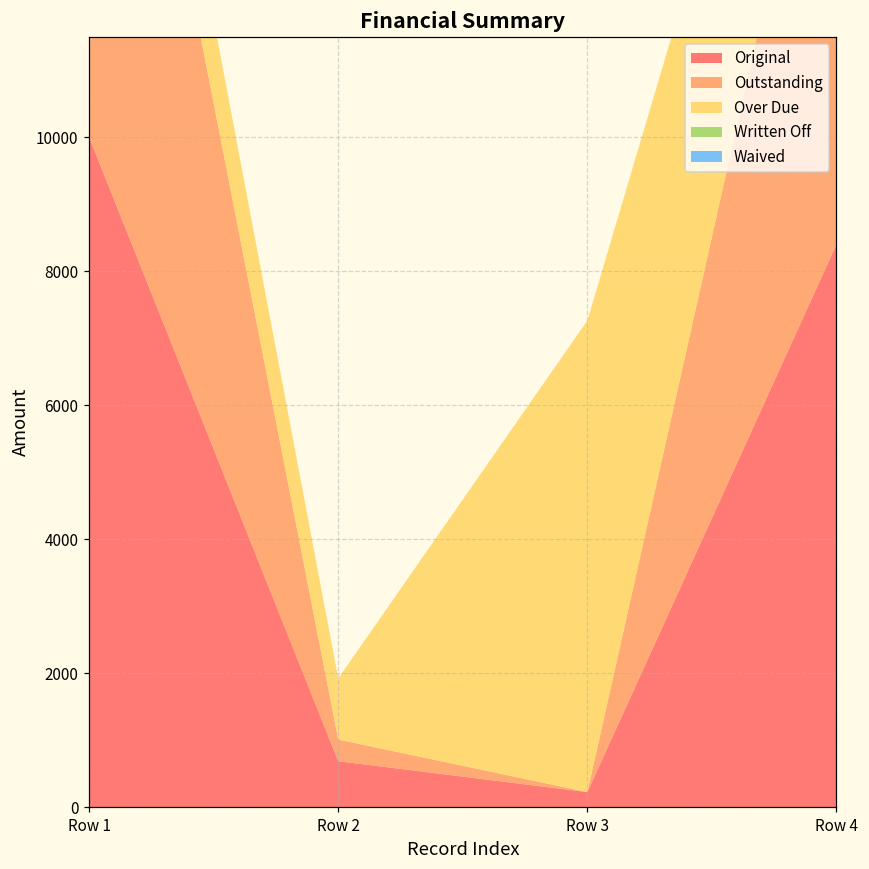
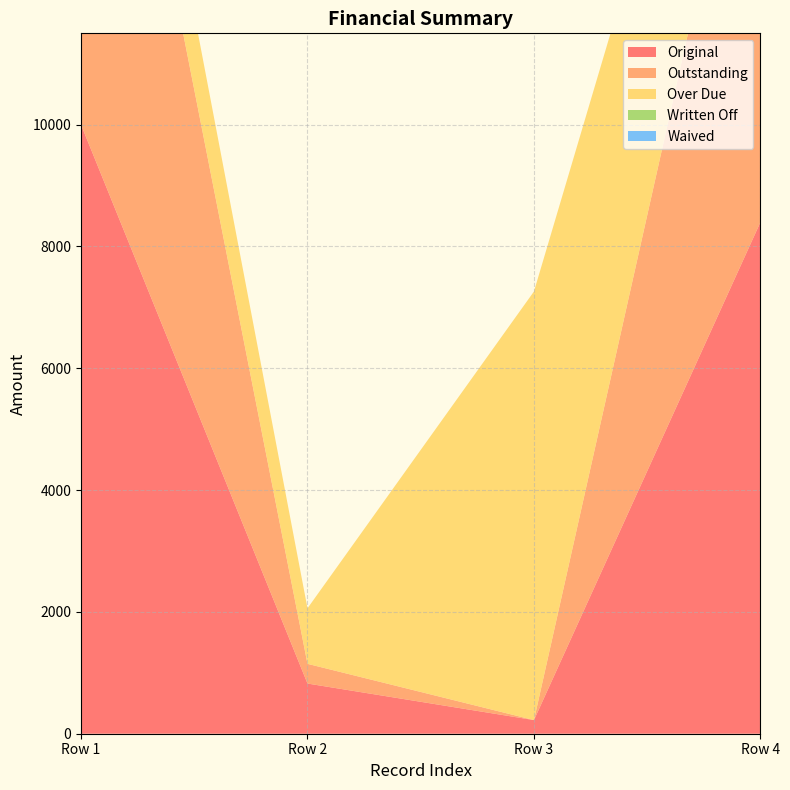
Original, Row 2: 700 -> 800
